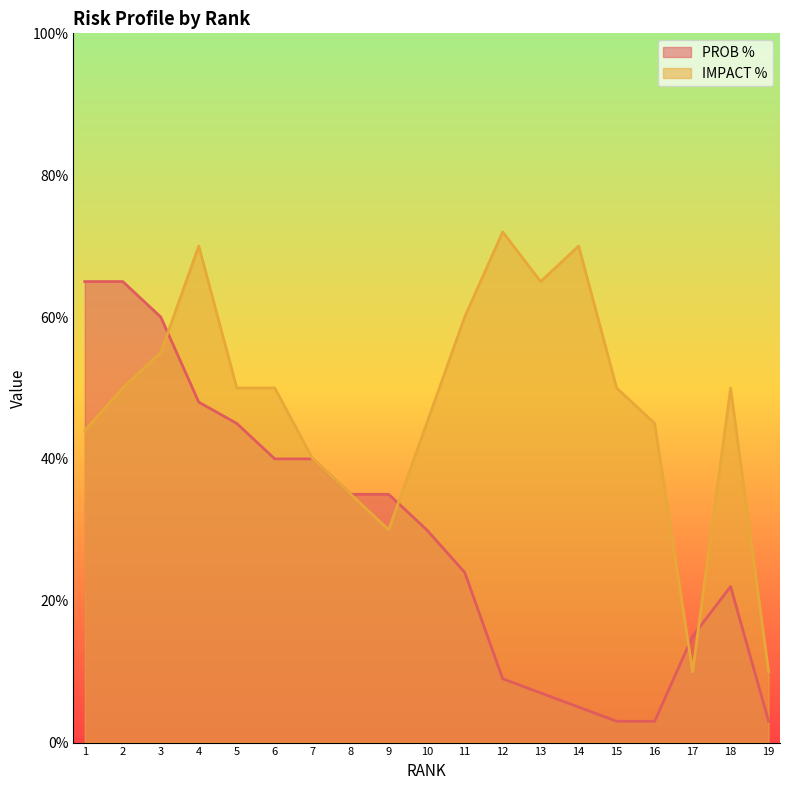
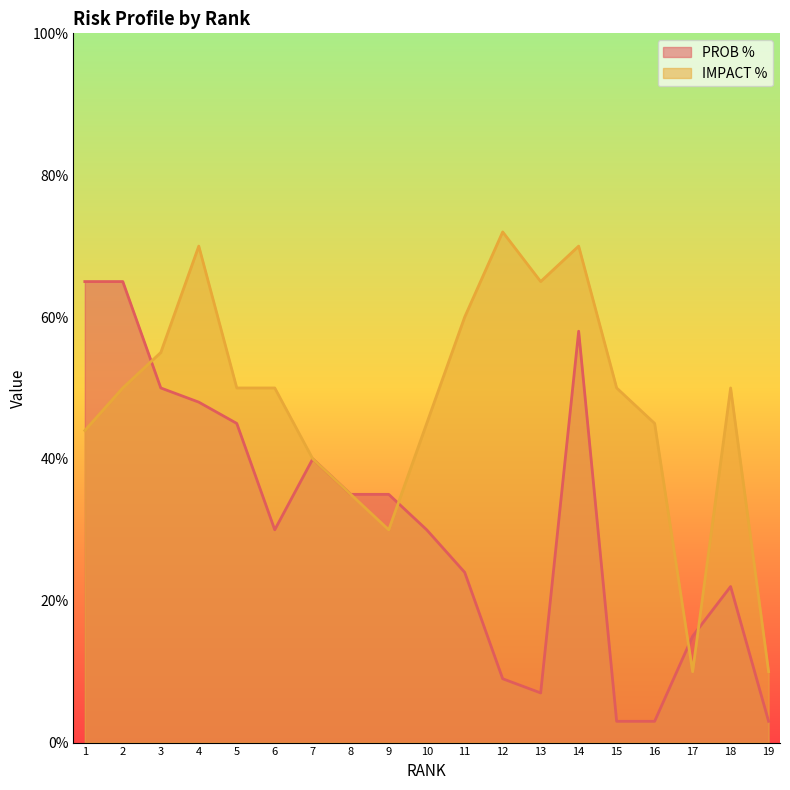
PROB %, 3: 60% -> 50%
PROB %, 6: 40% -> 30%
PROB %, 14: 5% -> 58%
